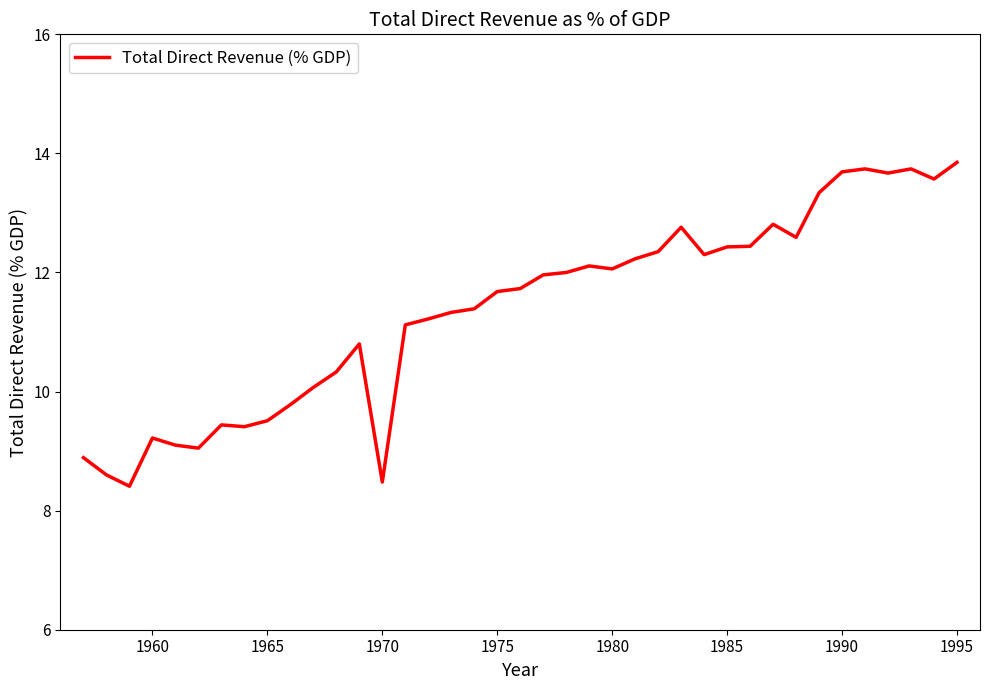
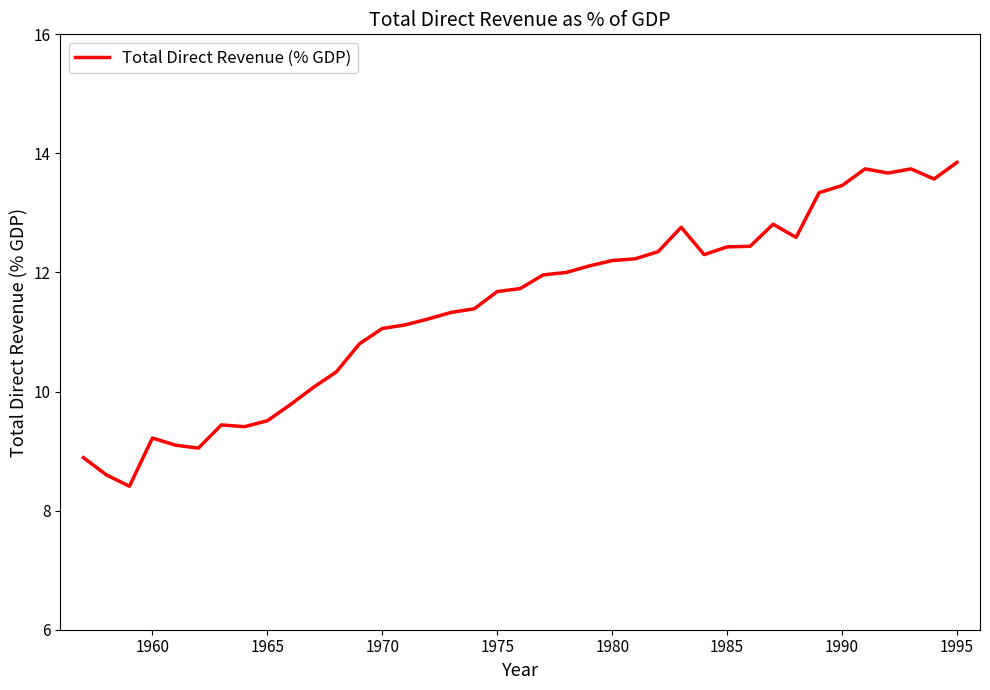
1970: 8.5 -> 11.1
1980: 12.1 -> 12.2
1990: 13.7 -> 13.5
